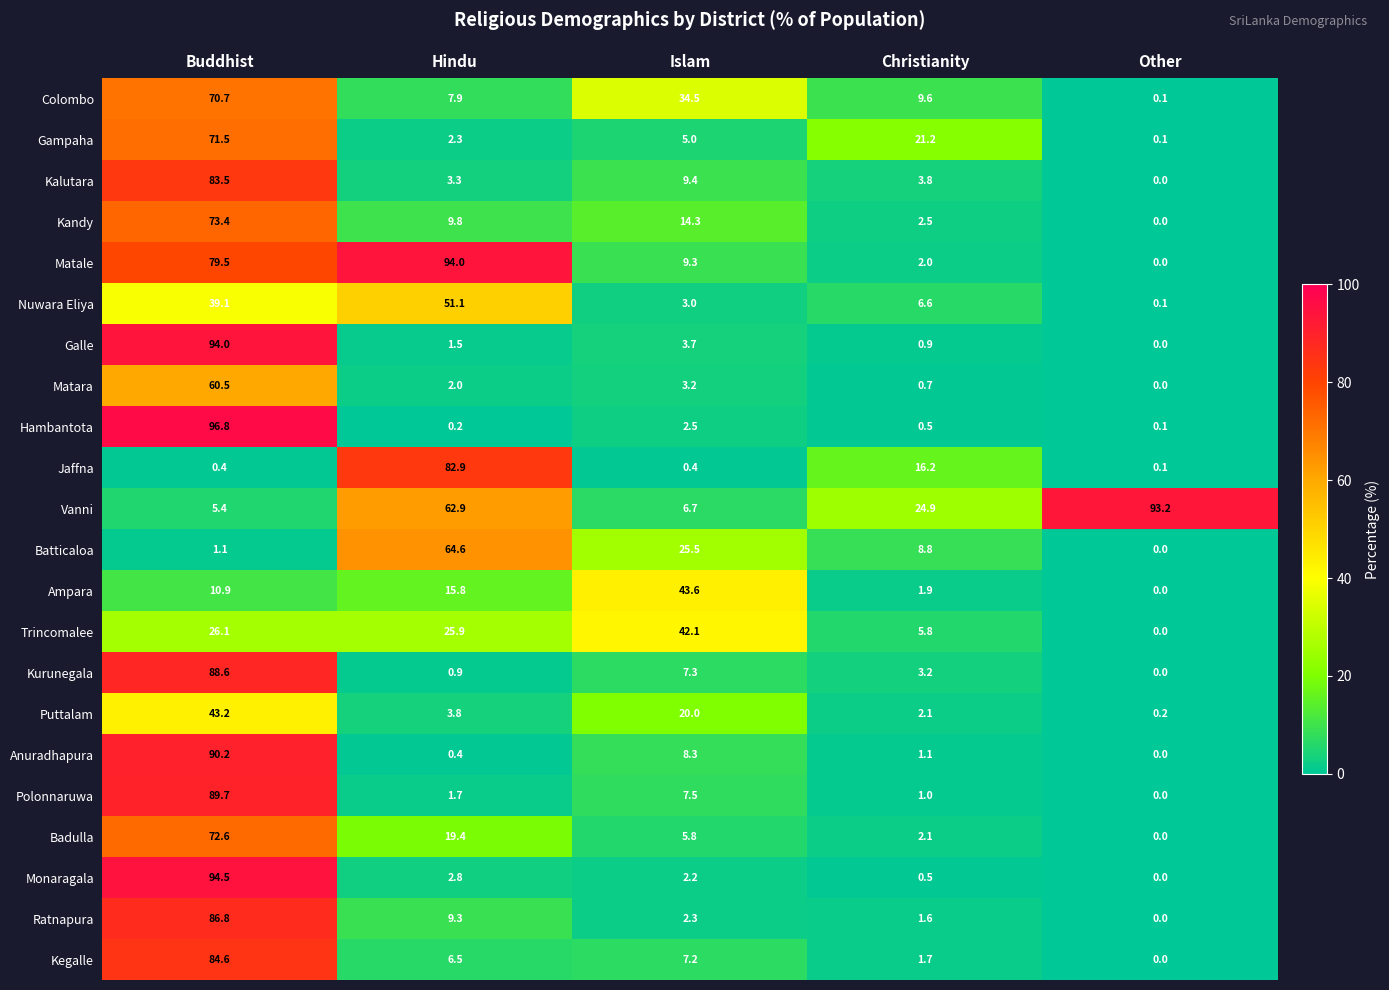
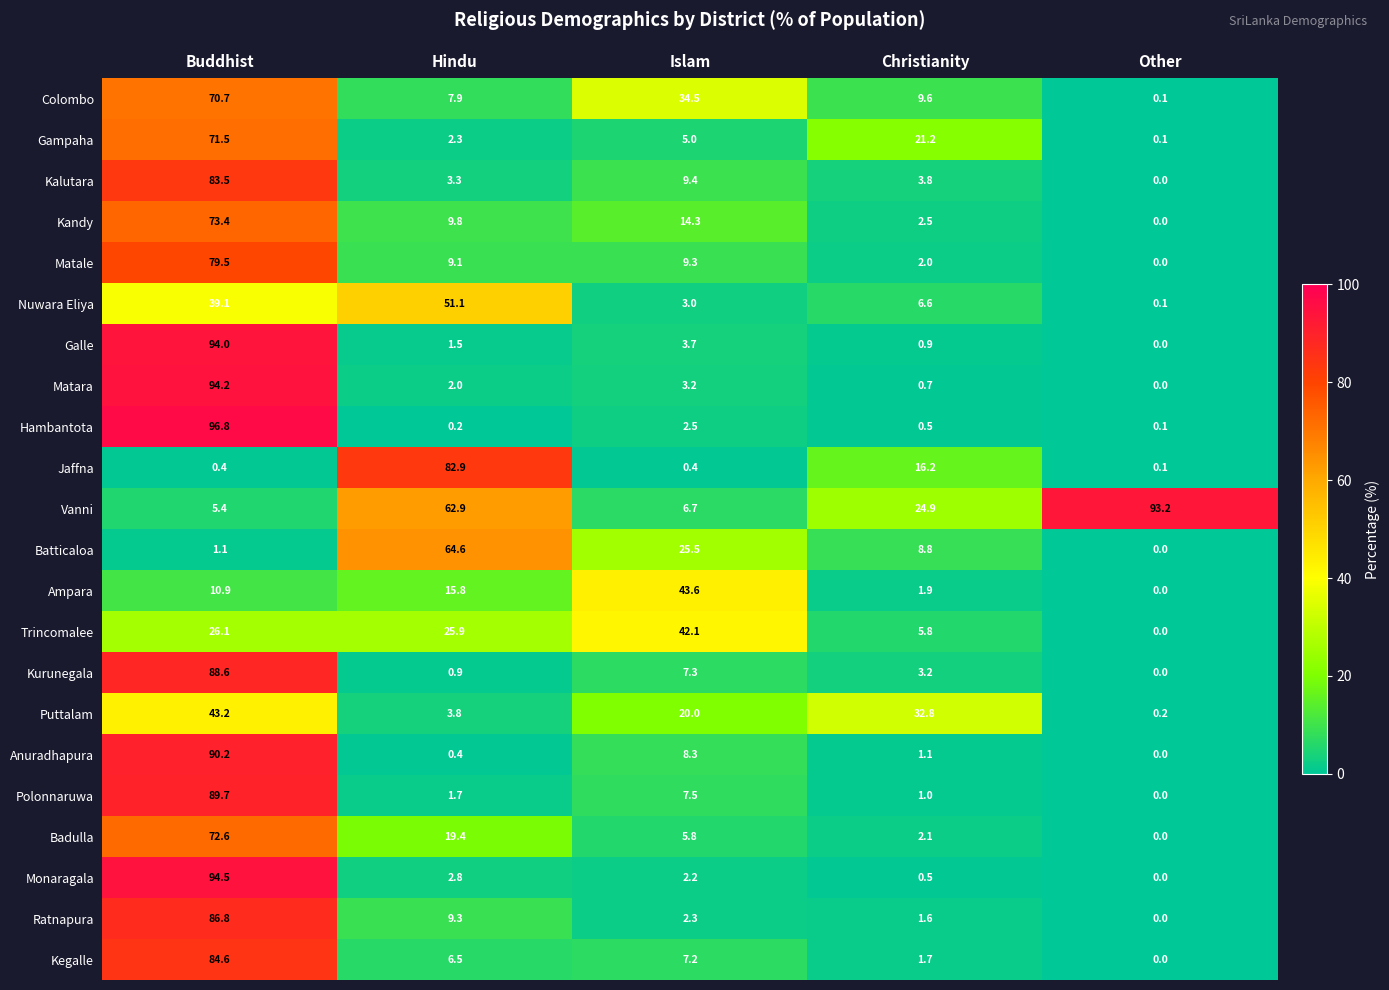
Matale, Hindu: 94.0 -> 9.1
Matara, Buddhist: 60.5 -> 94.2
Puttalam, Christianity: 2.1 -> 32.8
